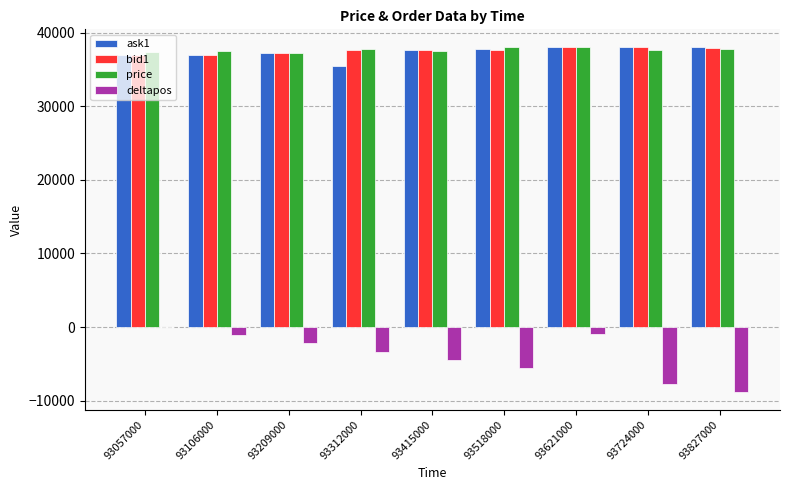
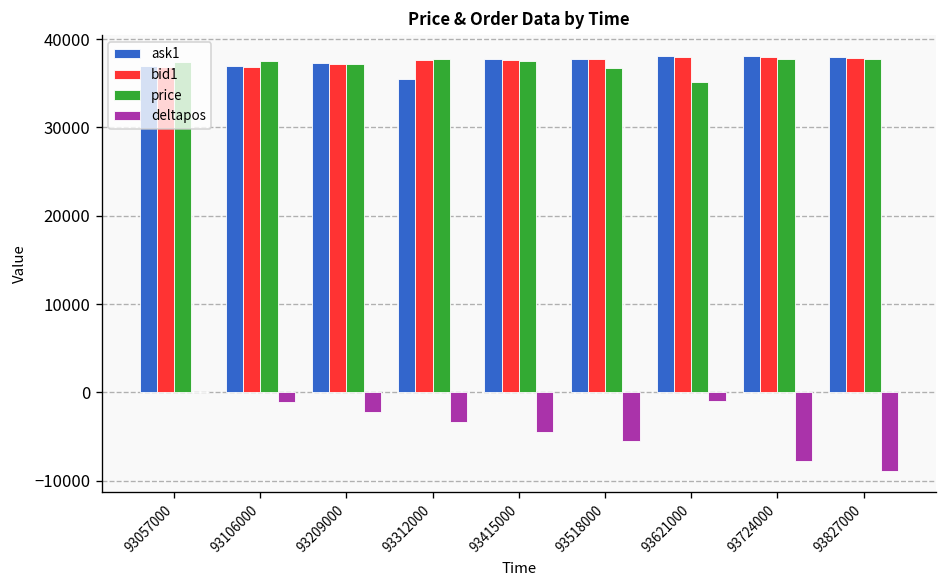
price, 93518000: 38000 -> 37000
price, 93621000: 38000 -> 35000
